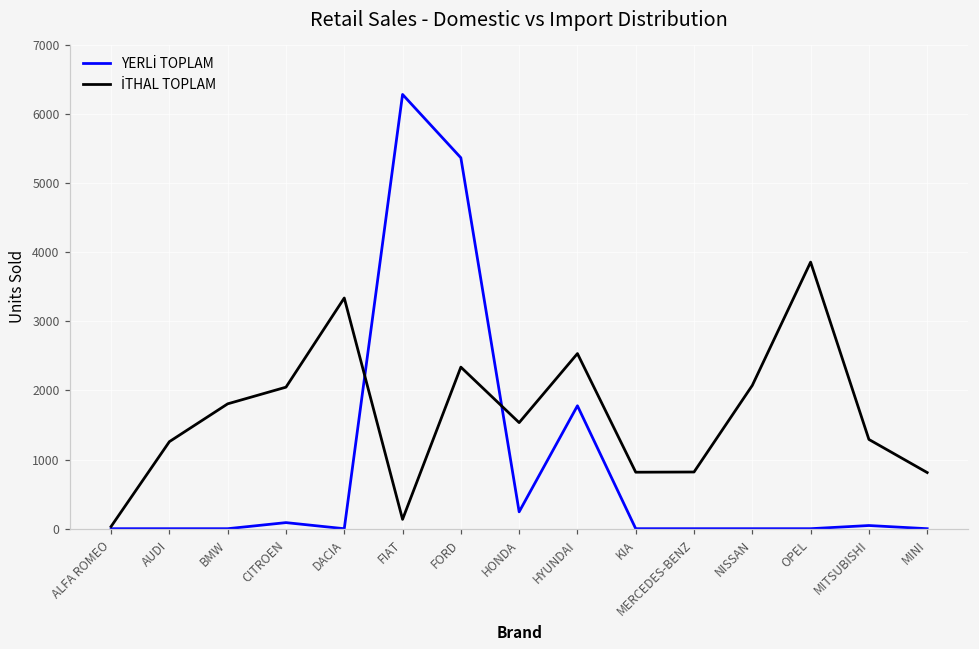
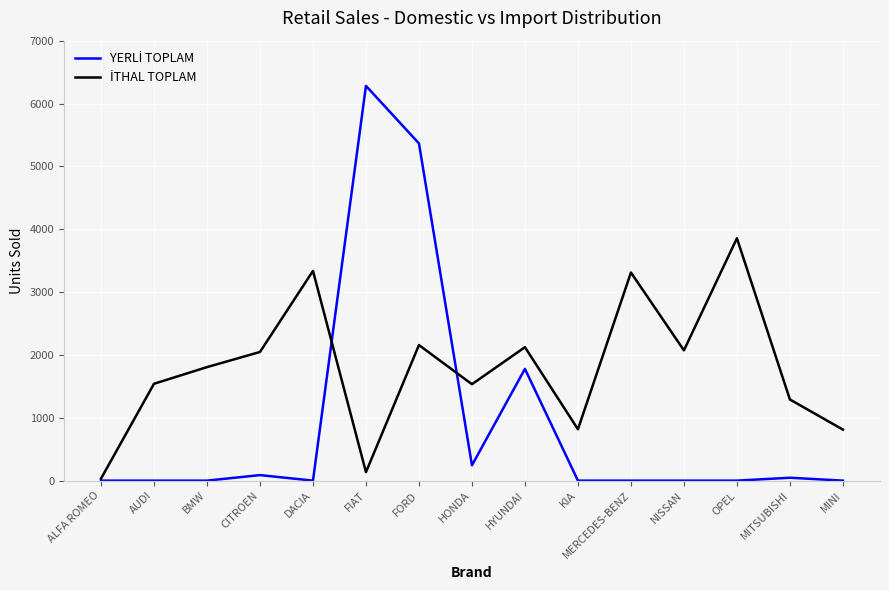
İTHAL TOPLAM, AUDI: 1300 -> 1500
İTHAL TOPLAM, FORD: 2300 -> 2200
İTHAL TOPLAM, HYUNDAI: 2500 -> 2100
İTHAL TOPLAM, MERCEDES-BENZ: 800 -> 3300
